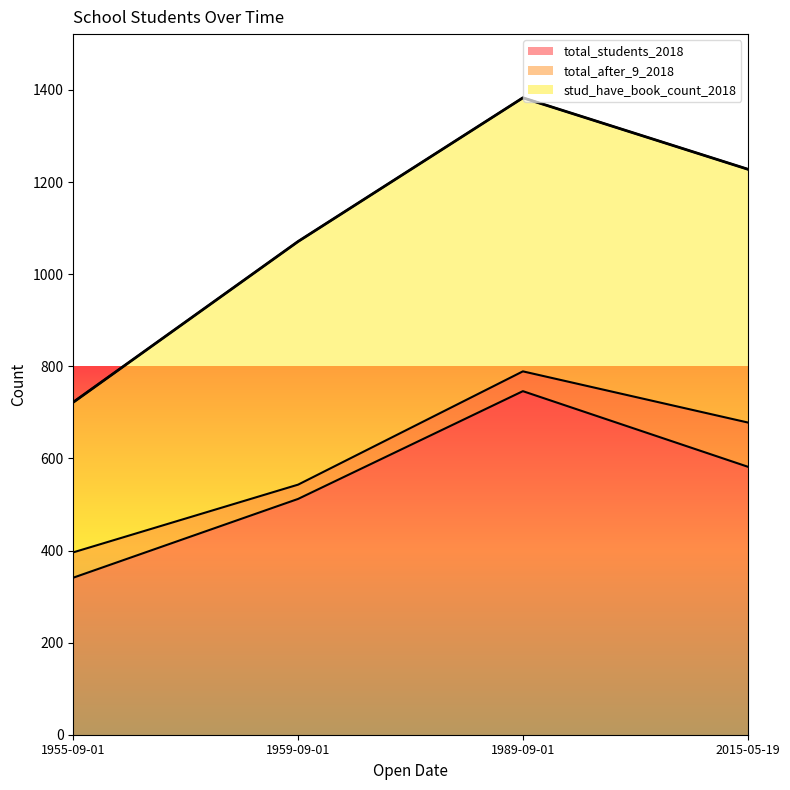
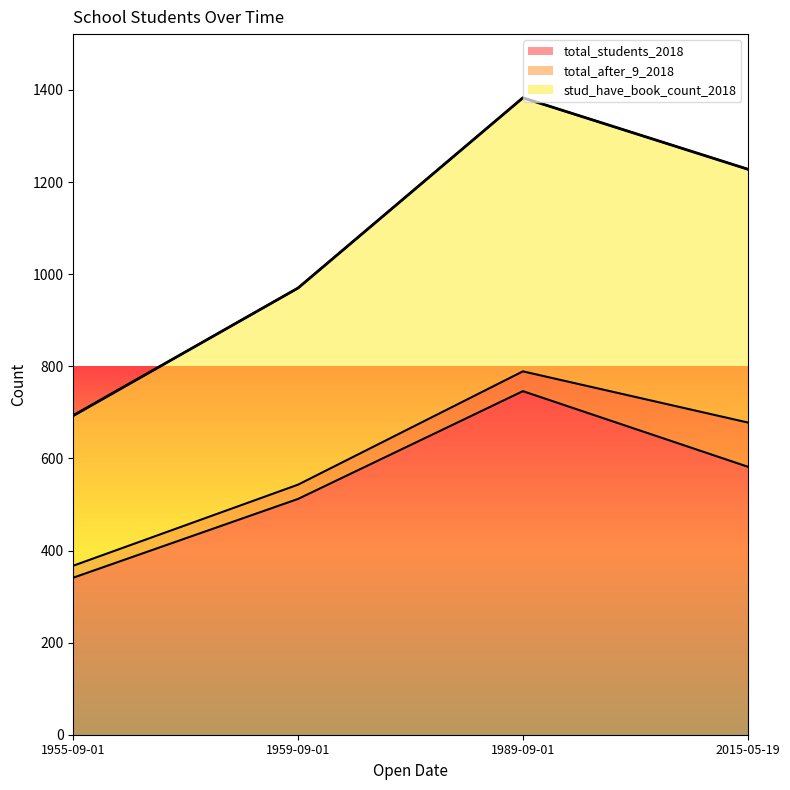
total_after_9_2018, 1955-09-01: 60 -> 30
stud_have_book_count_2018, 1959-09-01: 530 -> 430
